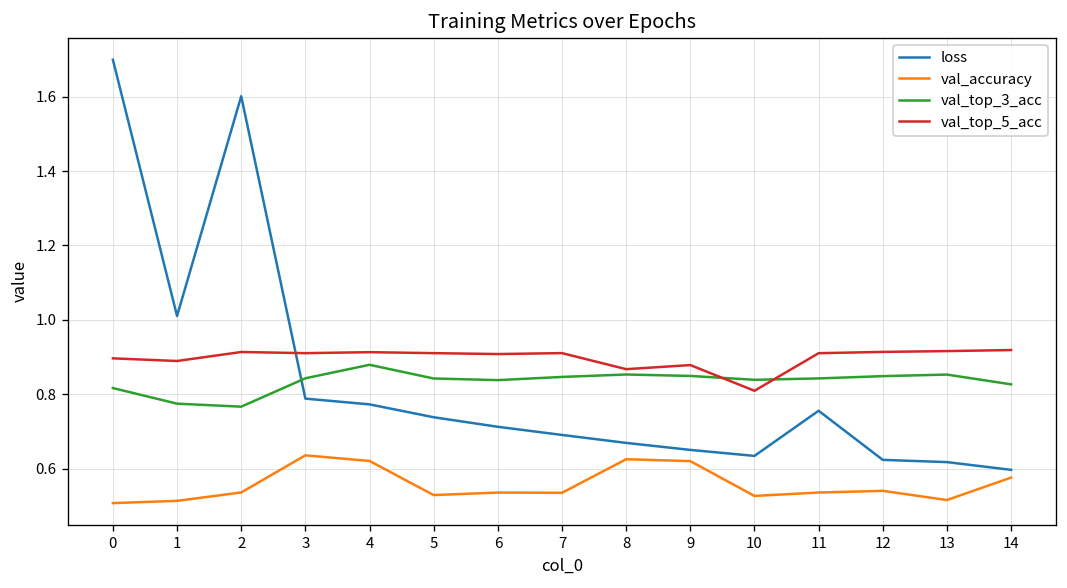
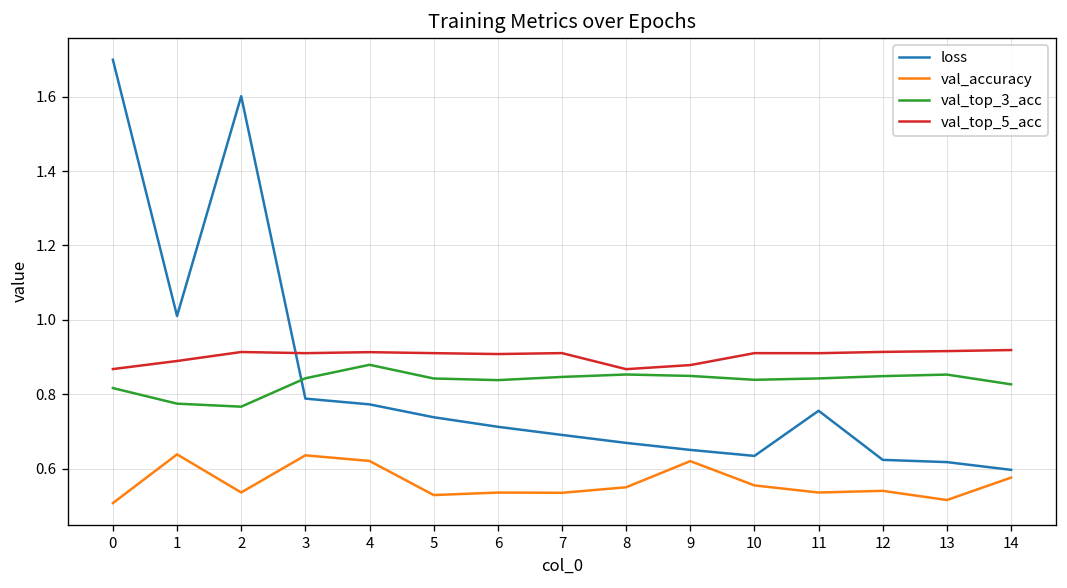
val_top_5_acc, 0: 0.90 -> 0.87
val_accuracy, 1: 0.51 -> 0.64
val_accuracy, 8: 0.63 -> 0.55
val_accuracy, 10: 0.53 -> 0.56
val_top_5_acc, 10: 0.81 -> 0.91
